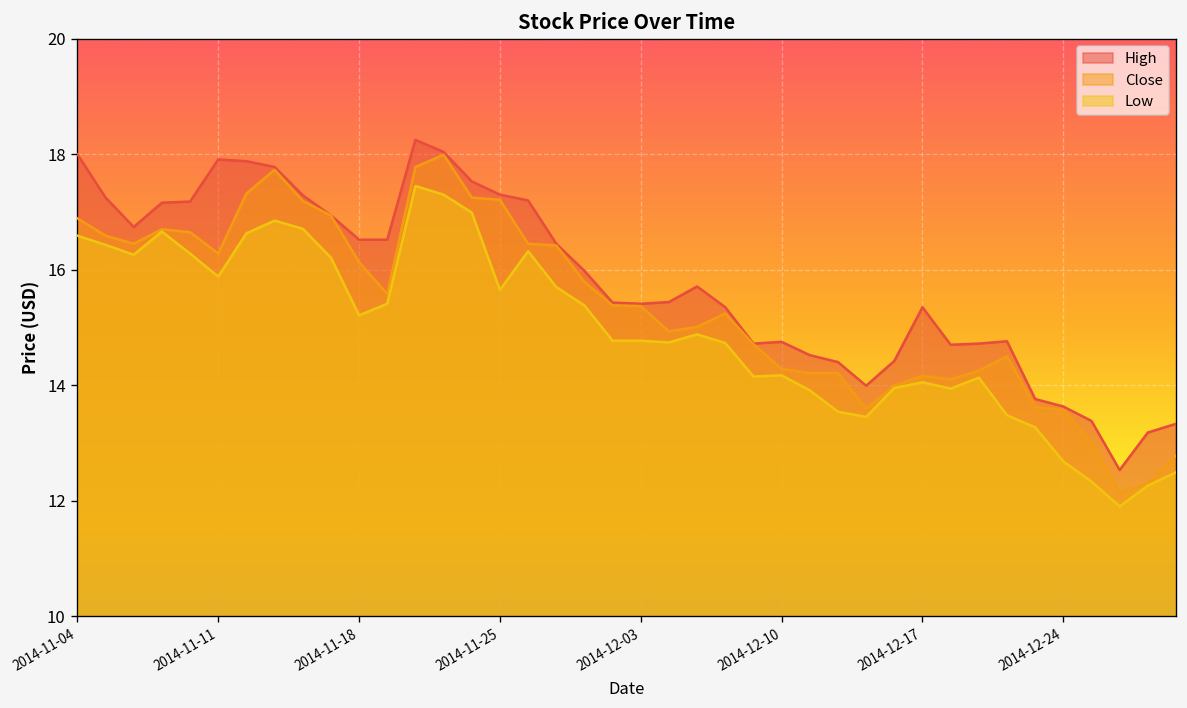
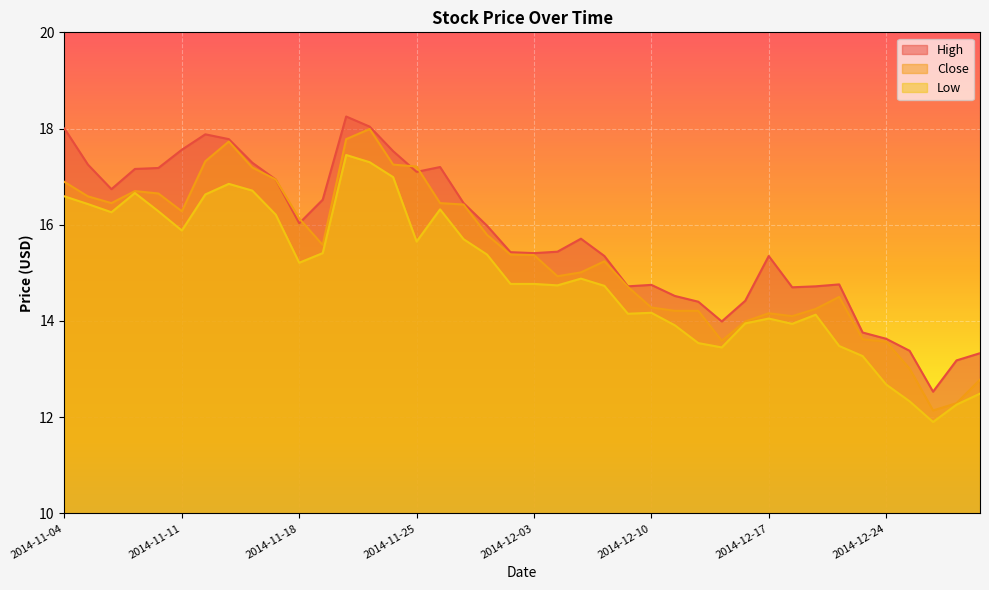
High, 2014-11-11: 17.9 -> 17.6
High, 2014-11-18: 16.5 -> 16.0
High, 2014-11-25: 17.3 -> 17.1
